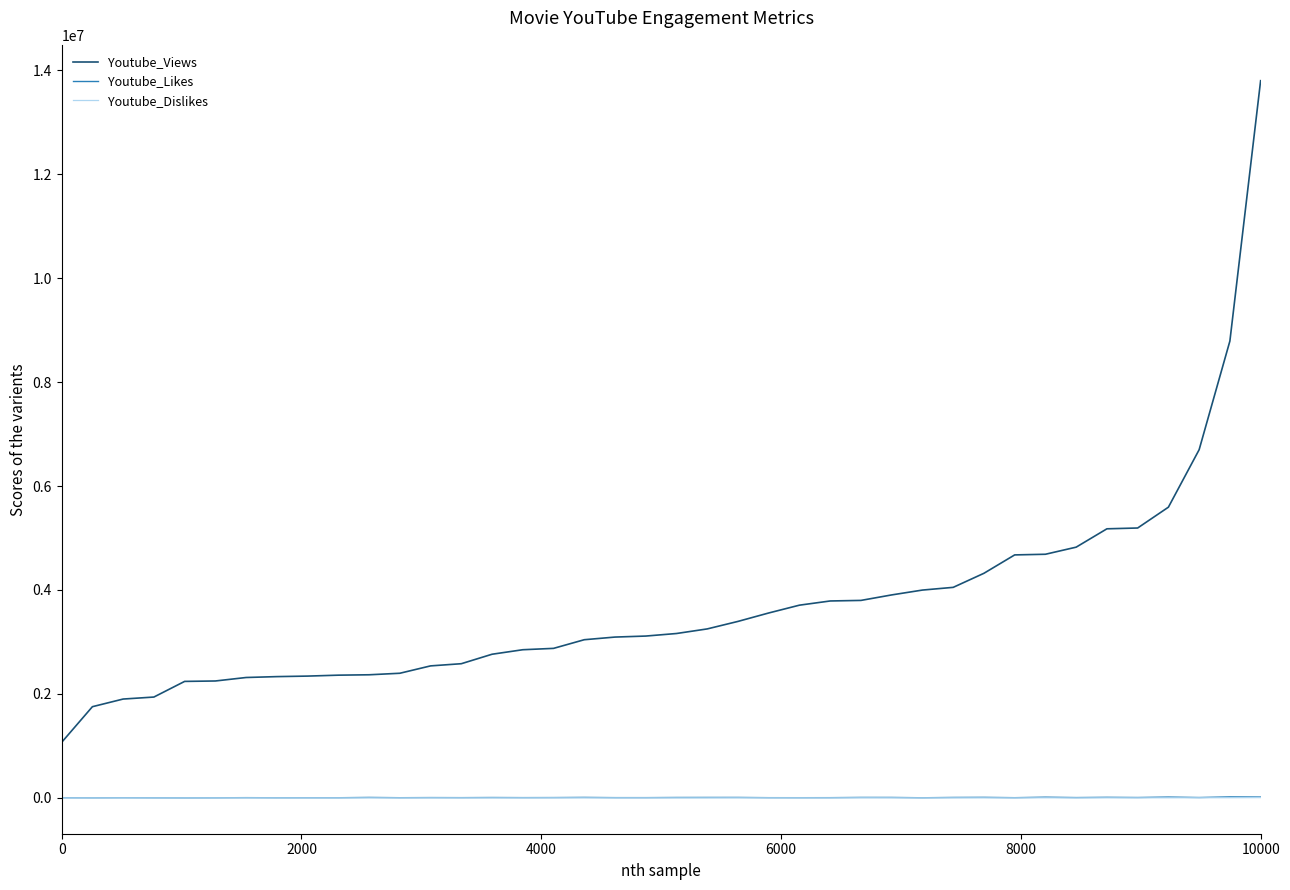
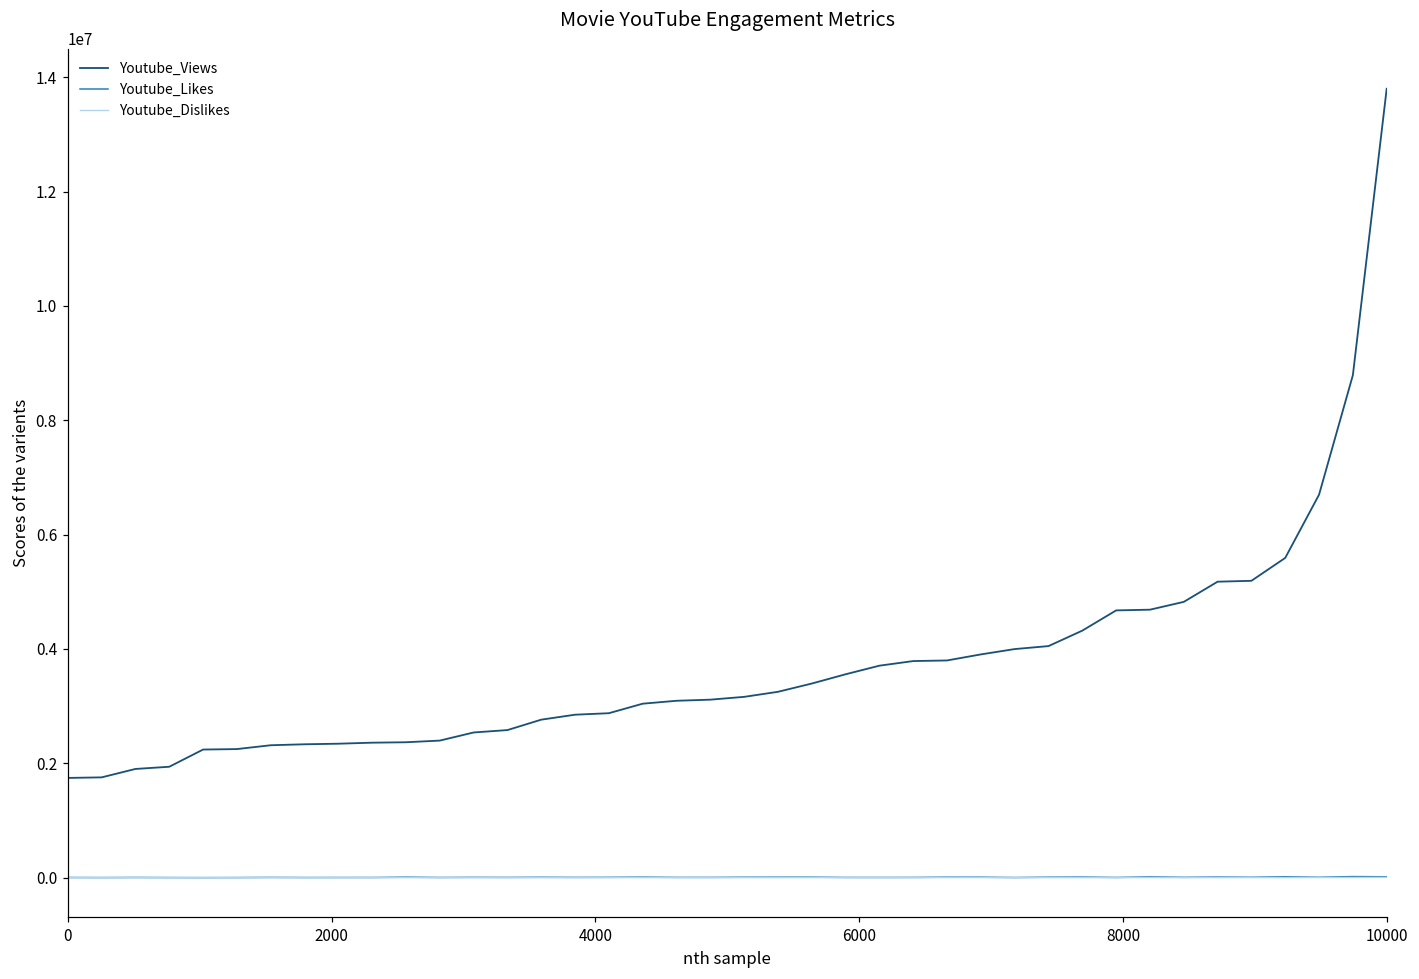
Youtube_Views, 0: 1100000 -> 1700000
